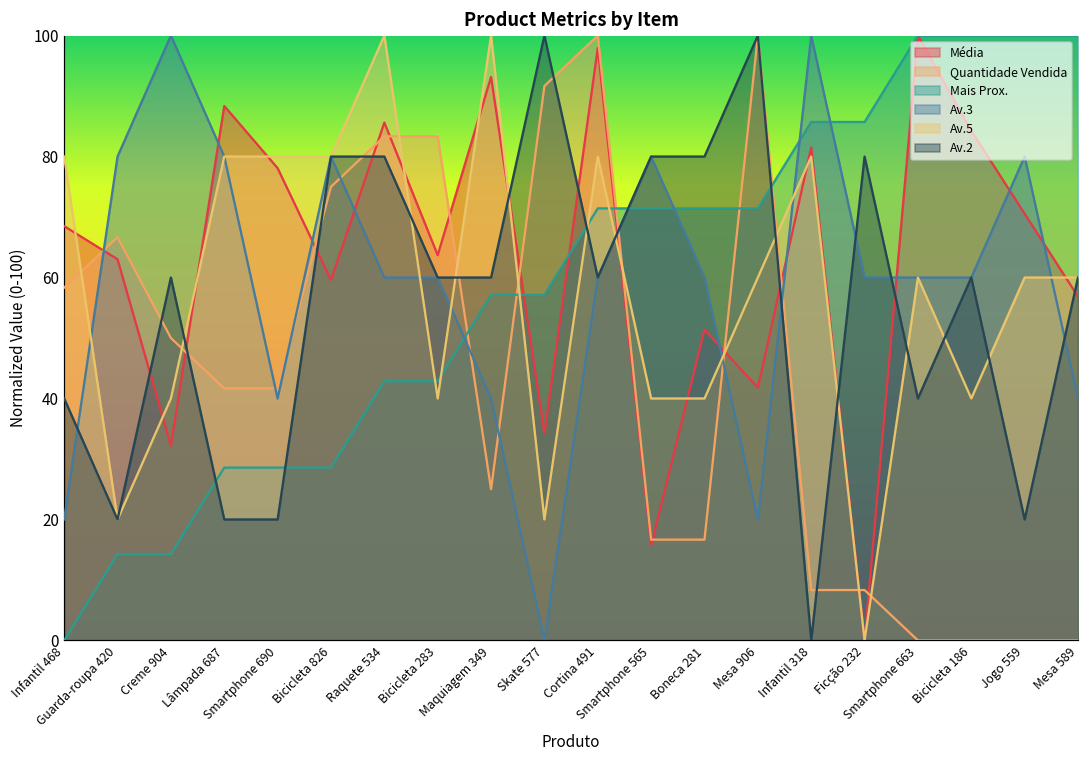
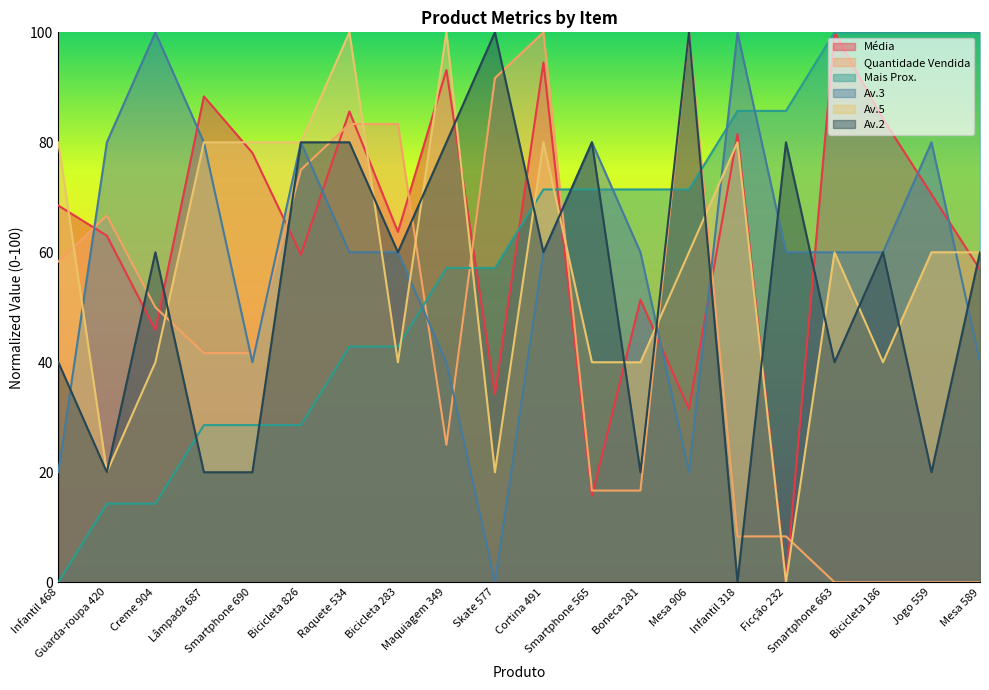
Média, Creme 904: 32 -> 46
Av.2, Maquiagem 349: 60 -> 80
Média, Cortina 491: 98 -> 95
Av.2, Boneca 281: 80 -> 20
Média, Mesa 906: 42 -> 32
